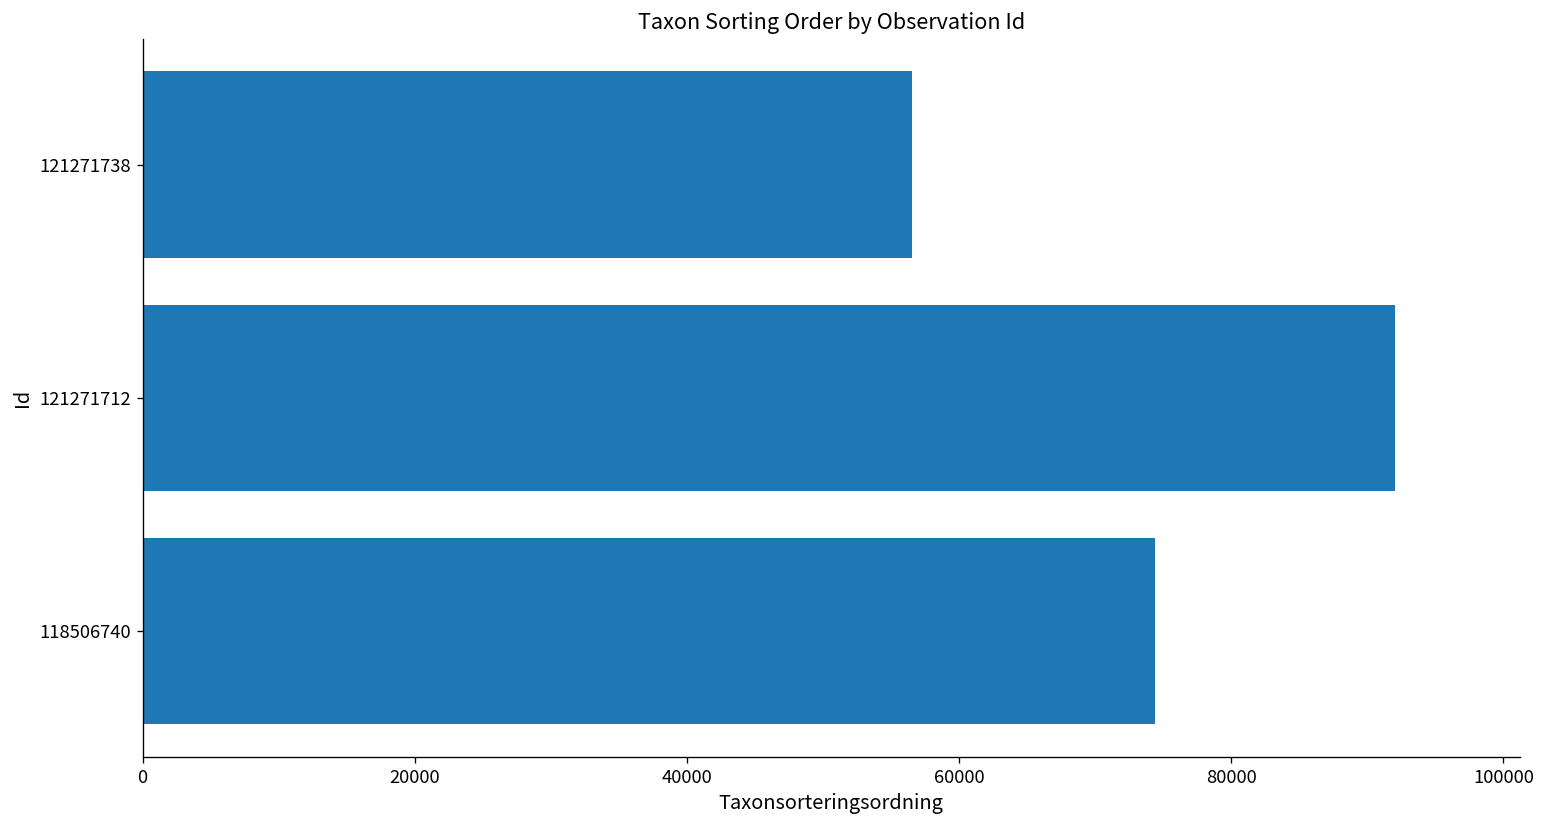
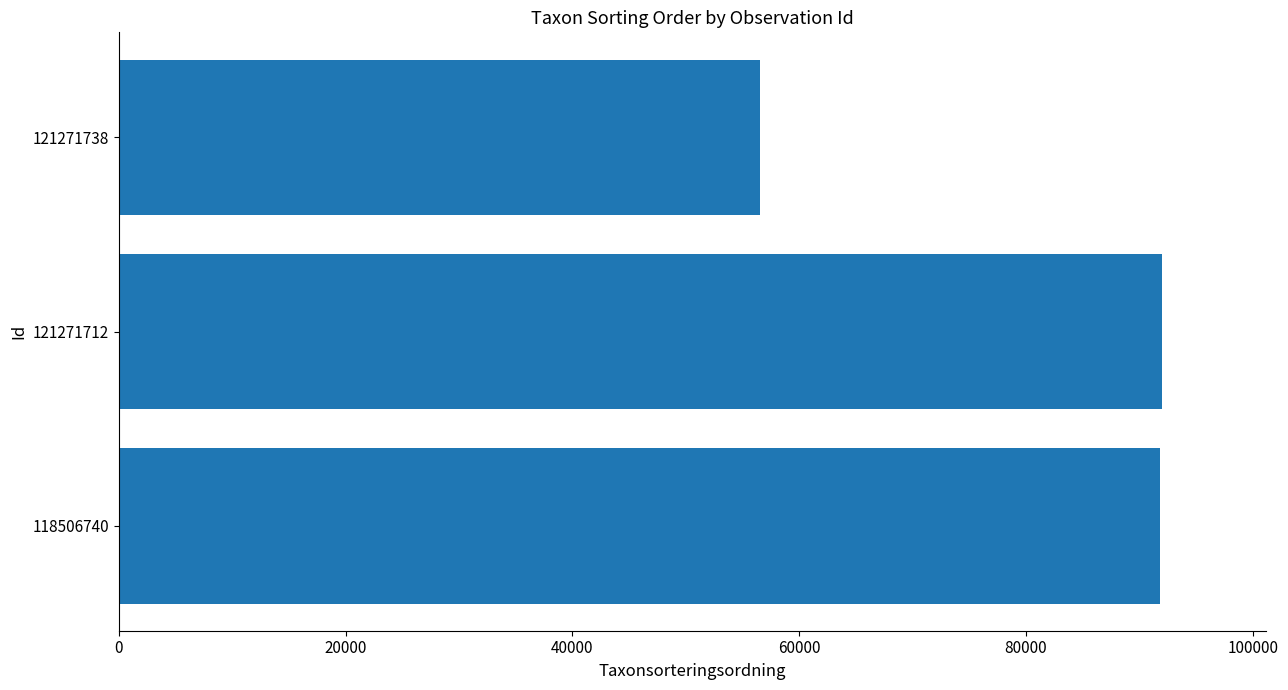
118506740: 74400 -> 91800
